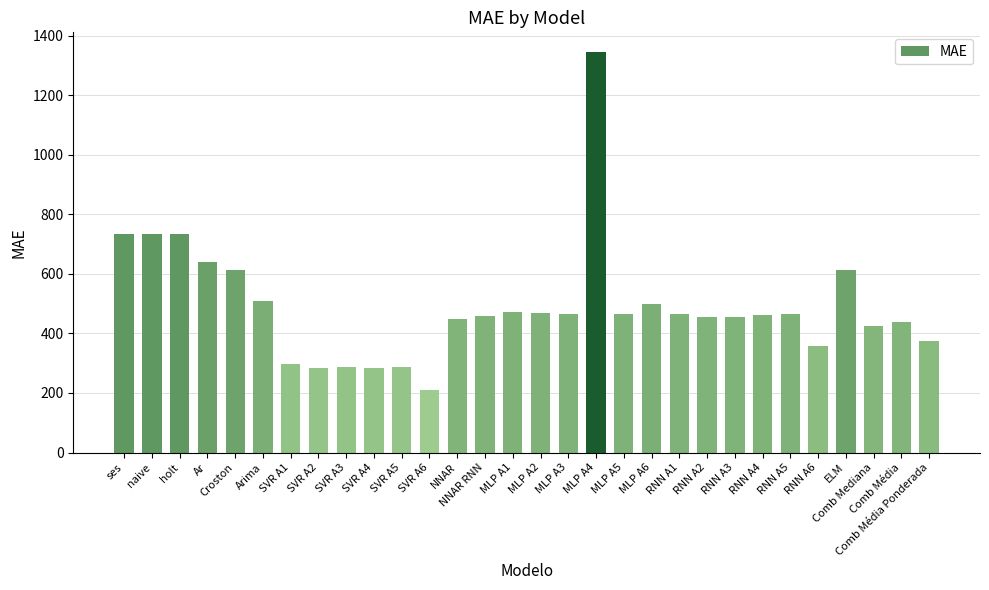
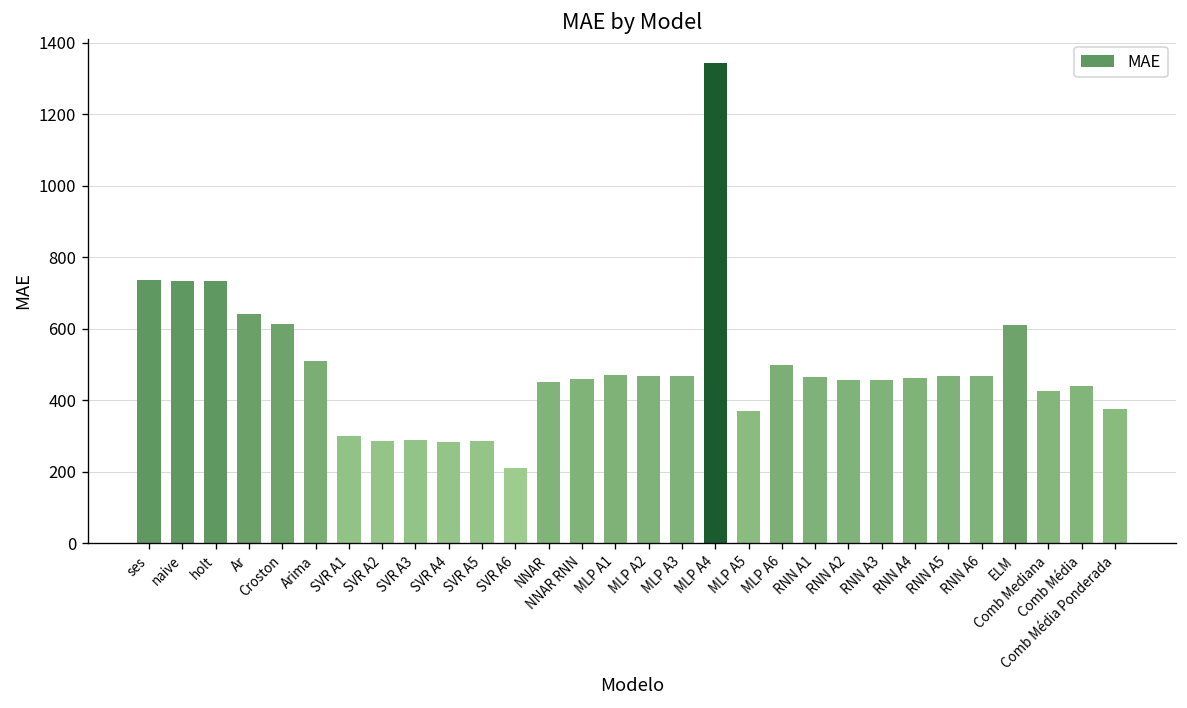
MLP A5: 470 -> 370
RNN A6: 360 -> 470
